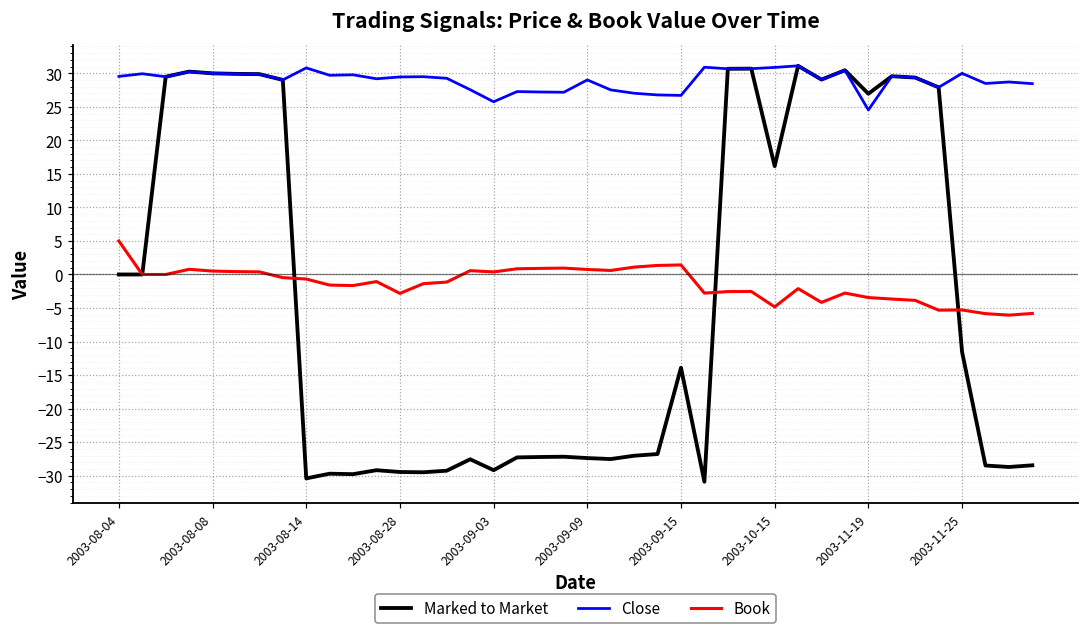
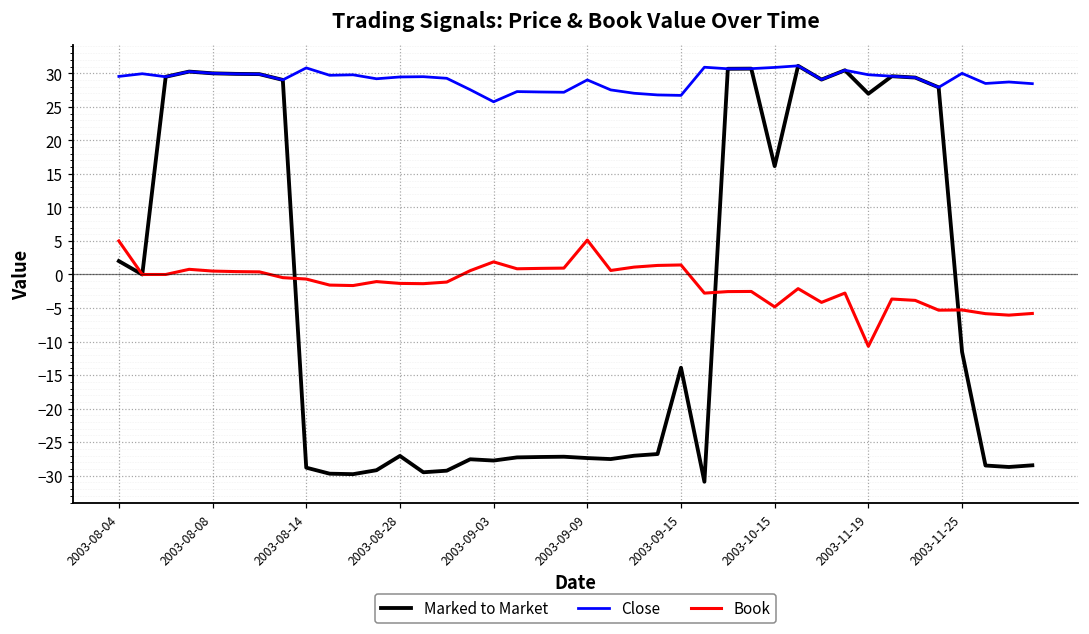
Marked to Market, 2003-08-04: 0 -> 2
Marked to Market, 2003-08-14: -30 -> -29
Marked to Market, 2003-08-28: -29 -> -27
Book, 2003-08-28: -3 -> -1
Marked to Market, 2003-09-03: -29 -> -28
Book, 2003-09-03: 0 -> 2
Book, 2003-09-09: 1 -> 5
Close, 2003-11-19: 25 -> 30
Book, 2003-11-19: -3 -> -11
